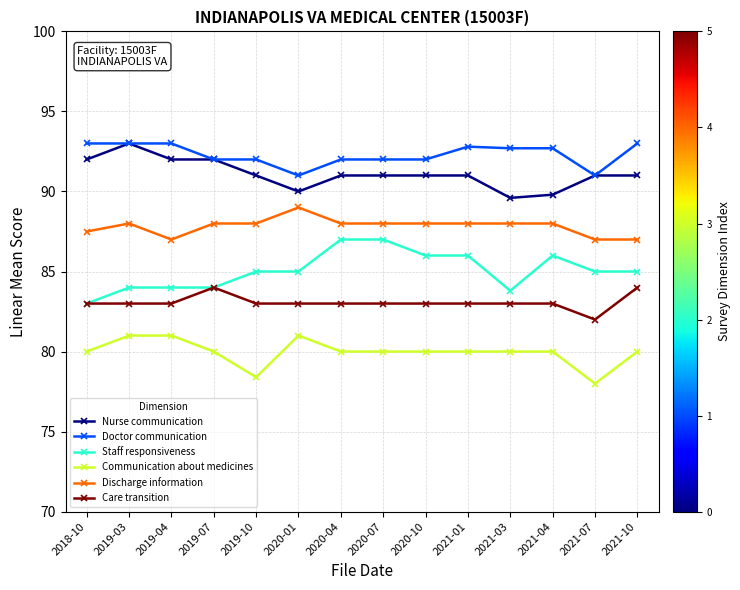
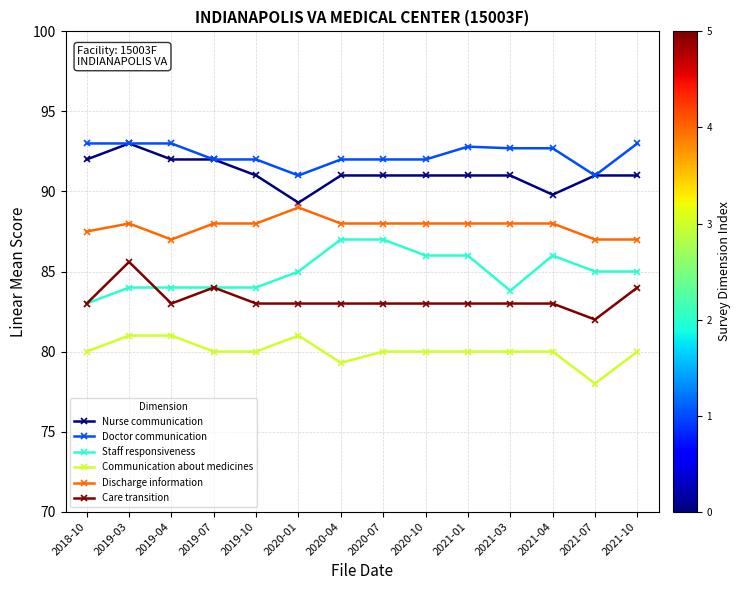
Care transition, 2019-03: 83.0 -> 85.6
Staff responsiveness, 2019-10: 85 -> 84
Communication about medicines, 2019-10: 78.4 -> 80.0
Nurse communication, 2020-01: 90.0 -> 89.3
Communication about medicines, 2020-04: 80.0 -> 79.3
Nurse communication, 2021-03: 89.6 -> 91.0
